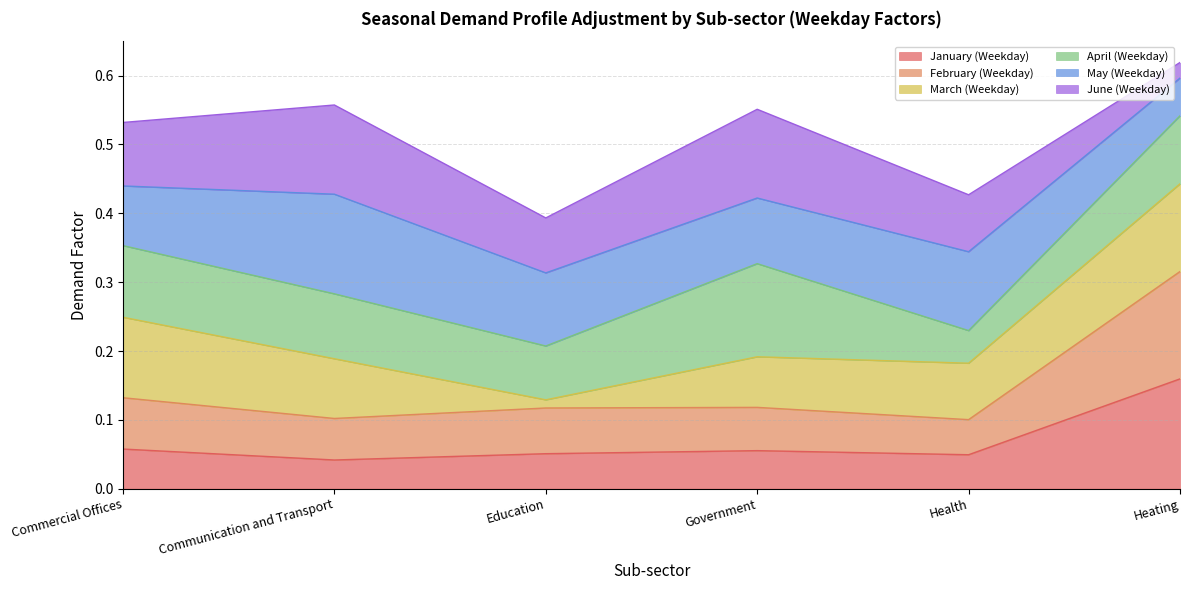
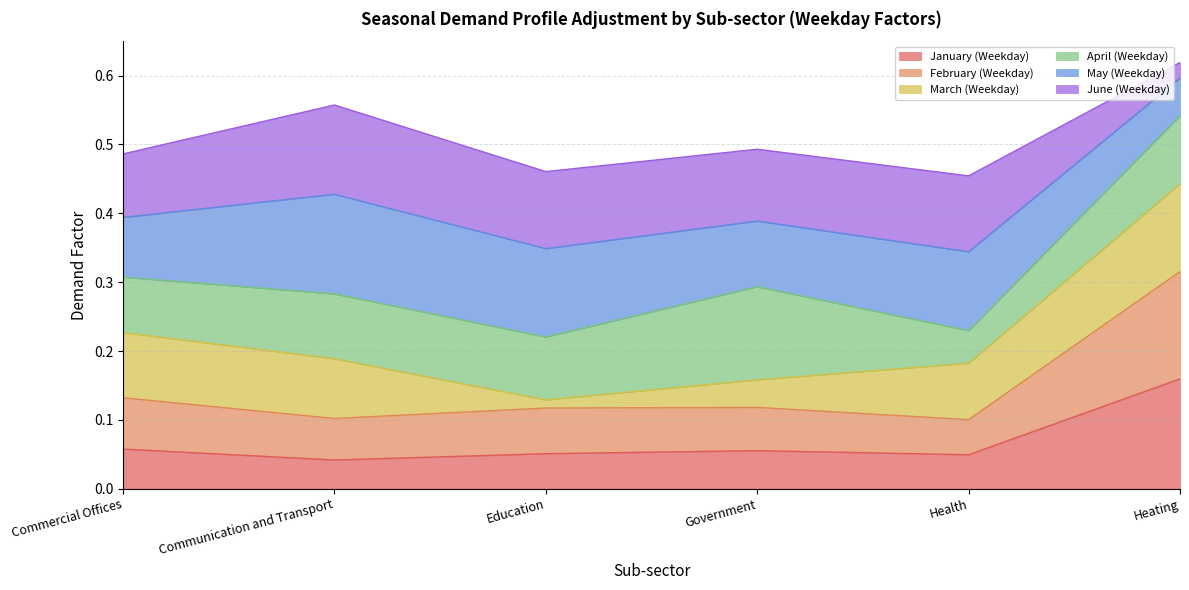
March (Weekday), Commercial Offices: 0.12 -> 0.09
April (Weekday), Commercial Offices: 0.10 -> 0.08
April (Weekday), Education: 0.08 -> 0.09
May (Weekday), Education: 0.11 -> 0.13
June (Weekday), Education: 0.08 -> 0.11
March (Weekday), Government: 0.07 -> 0.04
June (Weekday), Government: 0.13 -> 0.10
June (Weekday), Health: 0.08 -> 0.11
